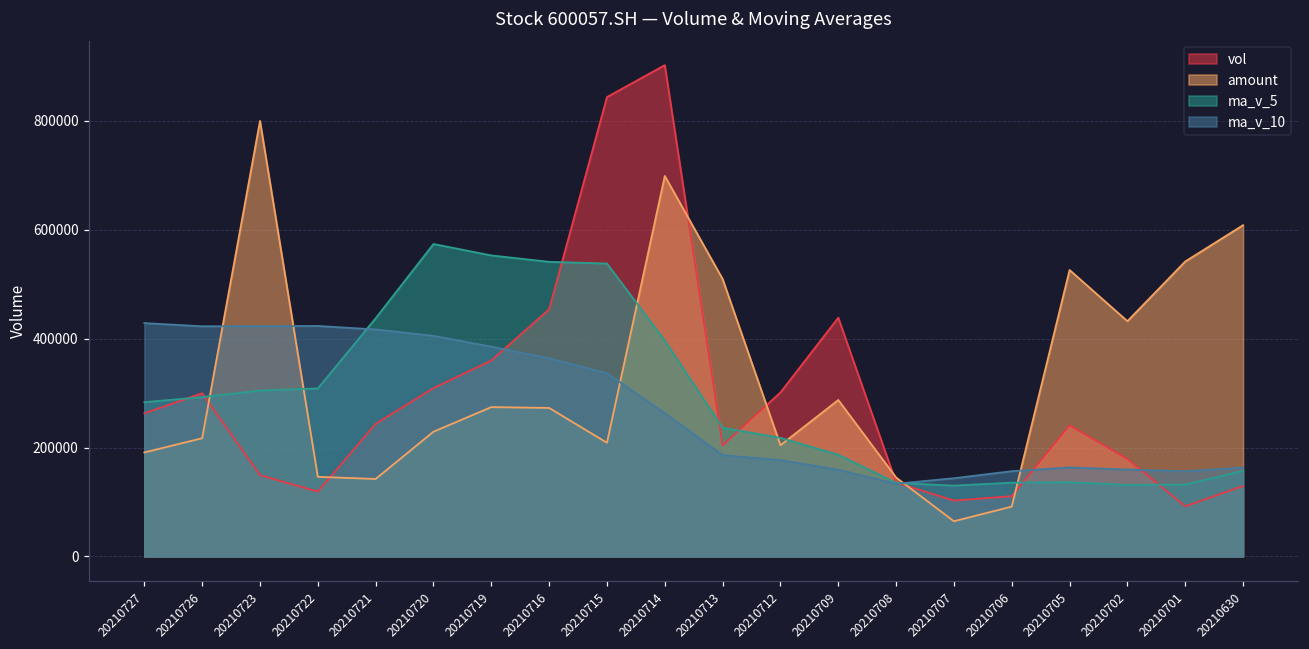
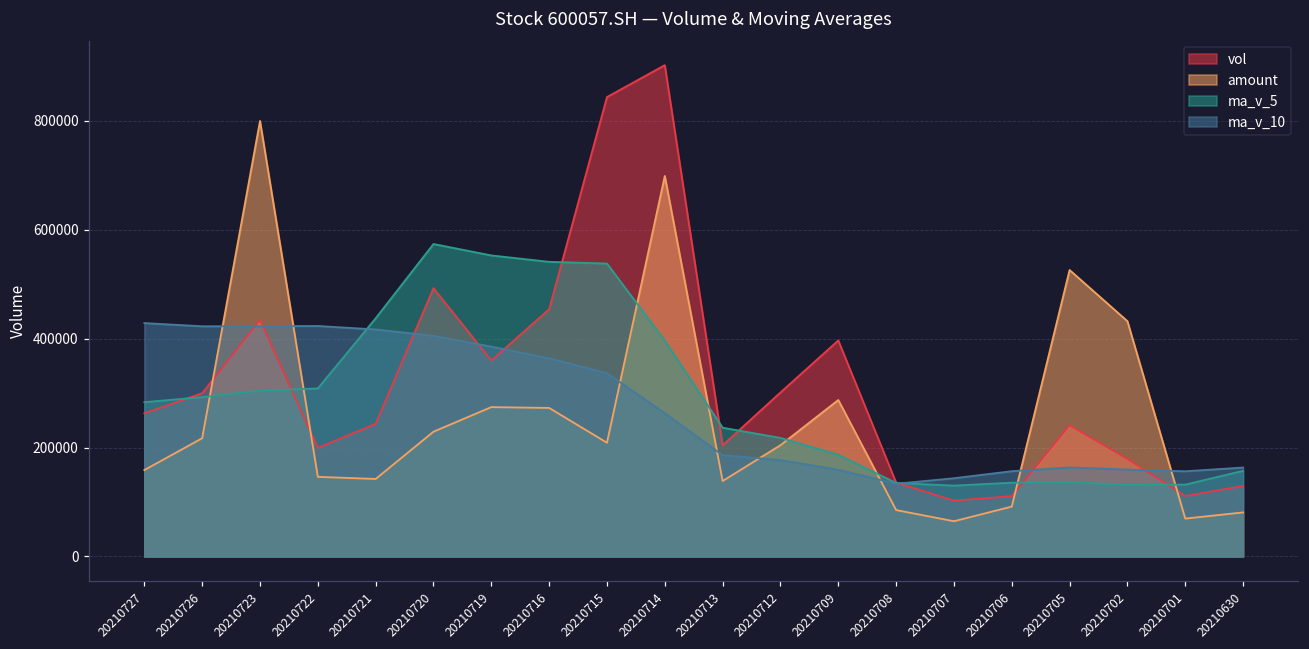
amount, 20210727: 190000 -> 160000
vol, 20210723: 150000 -> 430000
vol, 20210722: 120000 -> 200000
vol, 20210720: 310000 -> 490000
amount, 20210713: 510000 -> 140000
vol, 20210709: 440000 -> 400000
amount, 20210708: 140000 -> 90000
vol, 20210701: 90000 -> 110000
amount, 20210701: 540000 -> 70000
amount, 20210630: 610000 -> 80000
